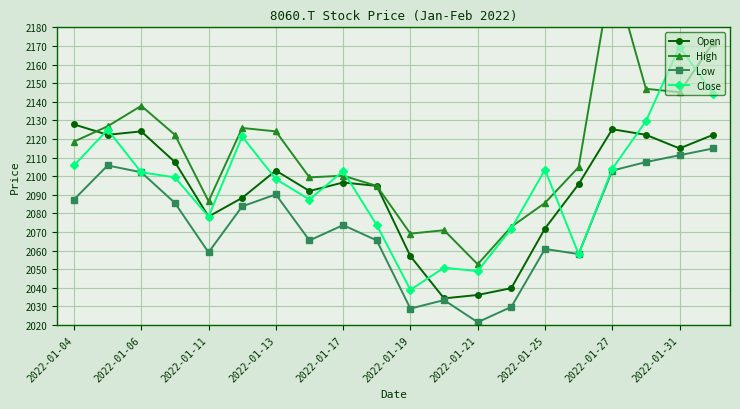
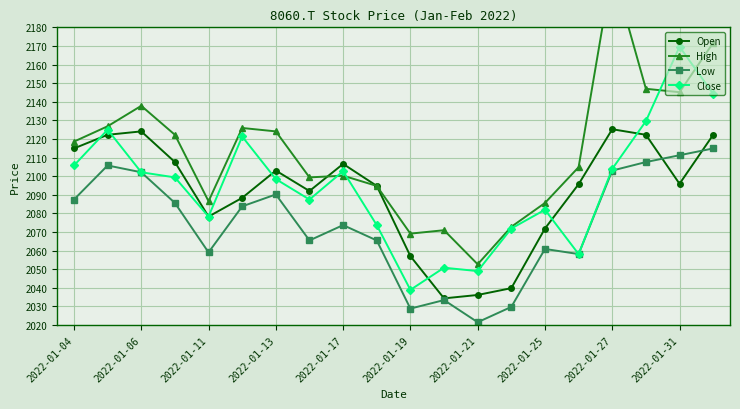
Open, 2022-01-04: 2128 -> 2115
Open, 2022-01-17: 2097 -> 2107
Close, 2022-01-25: 2104 -> 2082
Open, 2022-01-31: 2115 -> 2096
